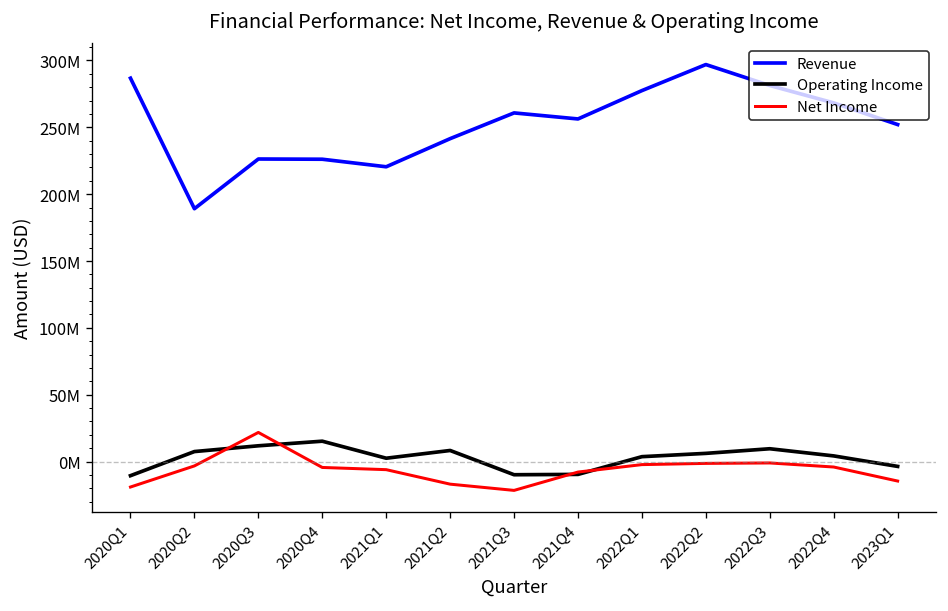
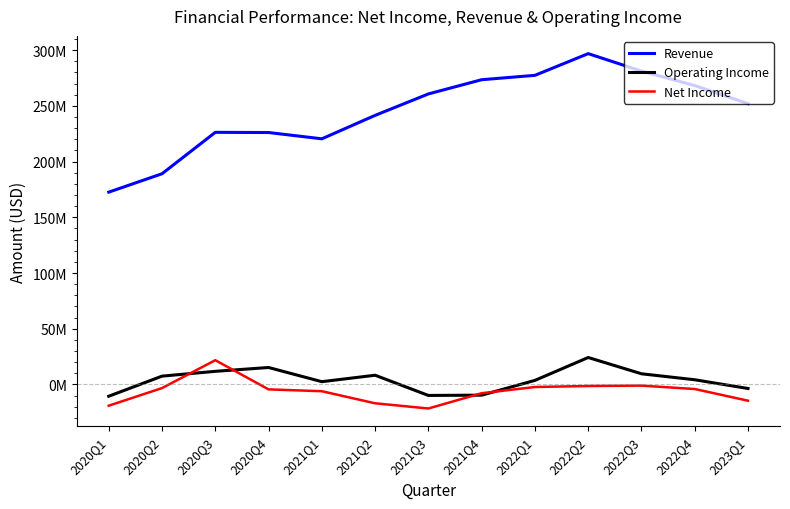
Revenue, 2020Q1: 287000000 -> 173000000
Revenue, 2021Q4: 256000000 -> 273000000
Operating Income, 2022Q2: 6000000 -> 24000000
